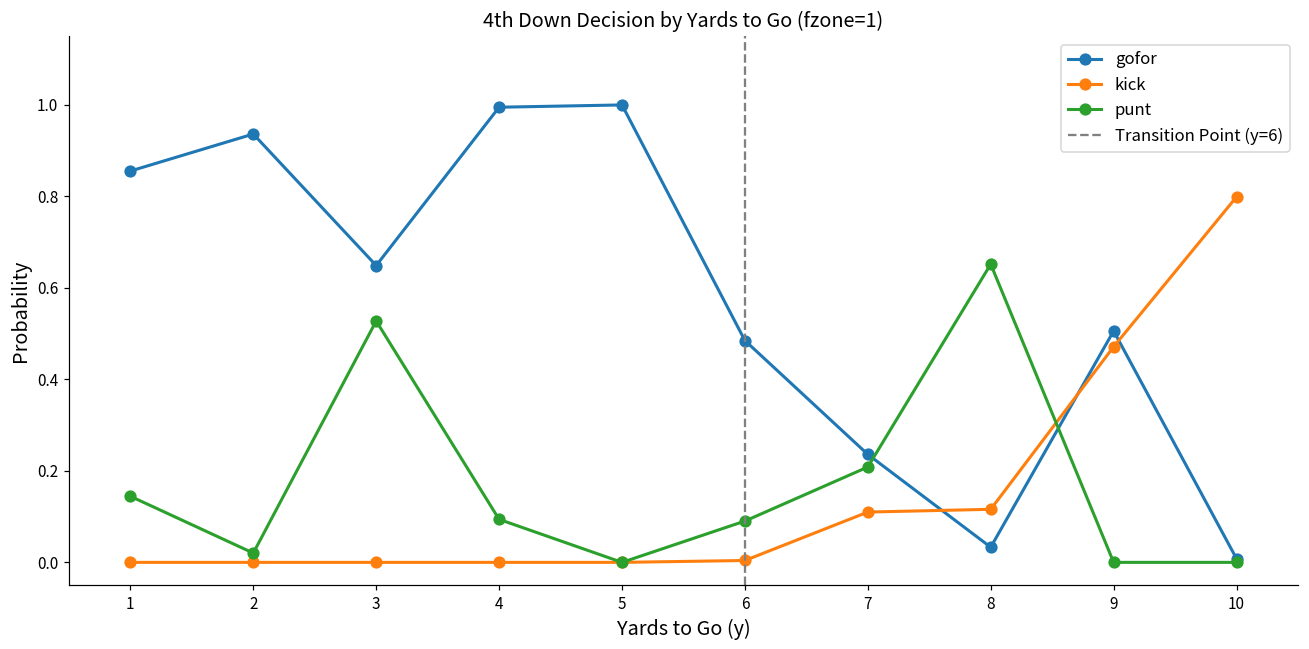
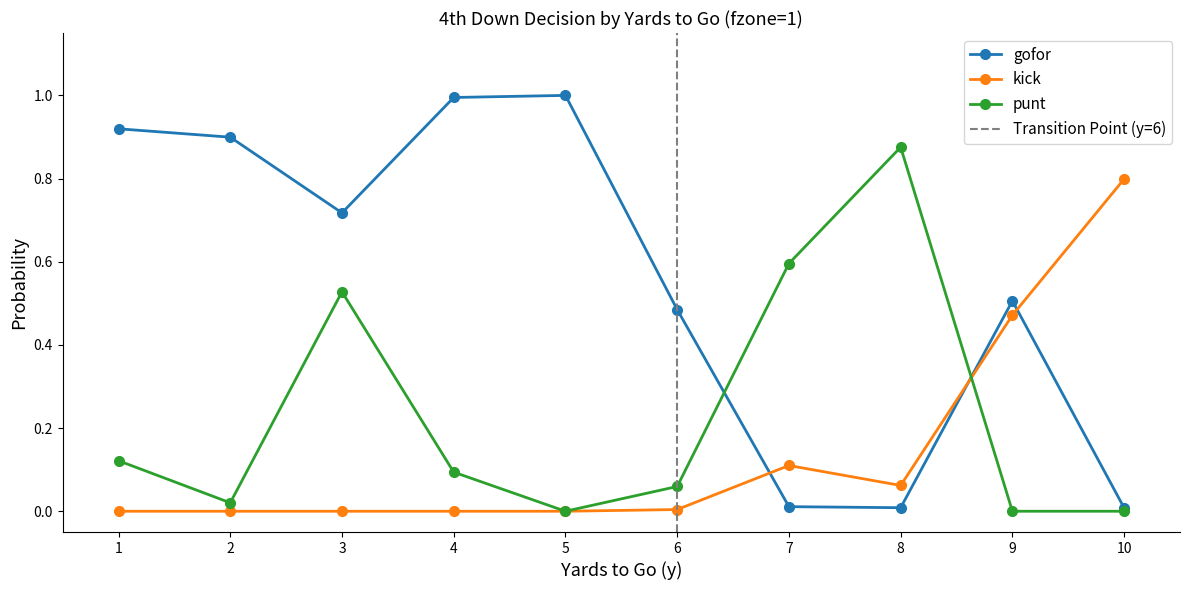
gofor, 1: 0.86 -> 0.92
punt, 1: 0.14 -> 0.12
gofor, 2: 0.94 -> 0.90
gofor, 3: 0.65 -> 0.72
punt, 6: 0.09 -> 0.06
gofor, 7: 0.24 -> 0.01
punt, 7: 0.21 -> 0.60
gofor, 8: 0.03 -> 0.01
kick, 8: 0.12 -> 0.06
punt, 8: 0.65 -> 0.88
